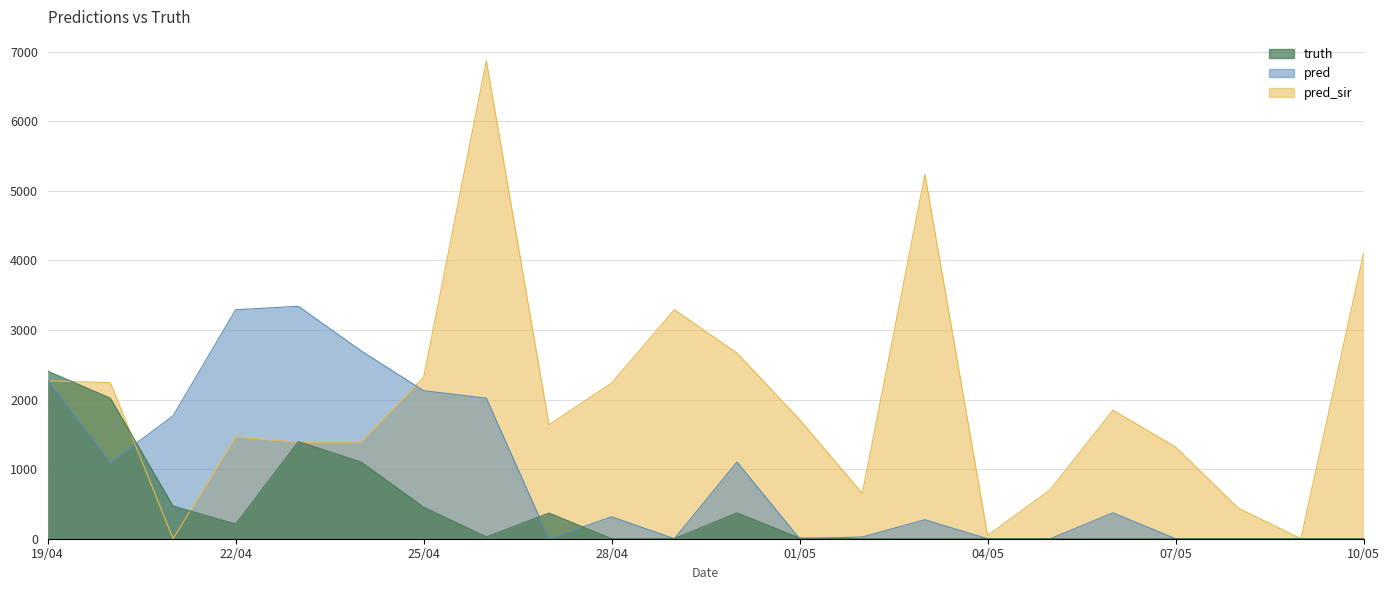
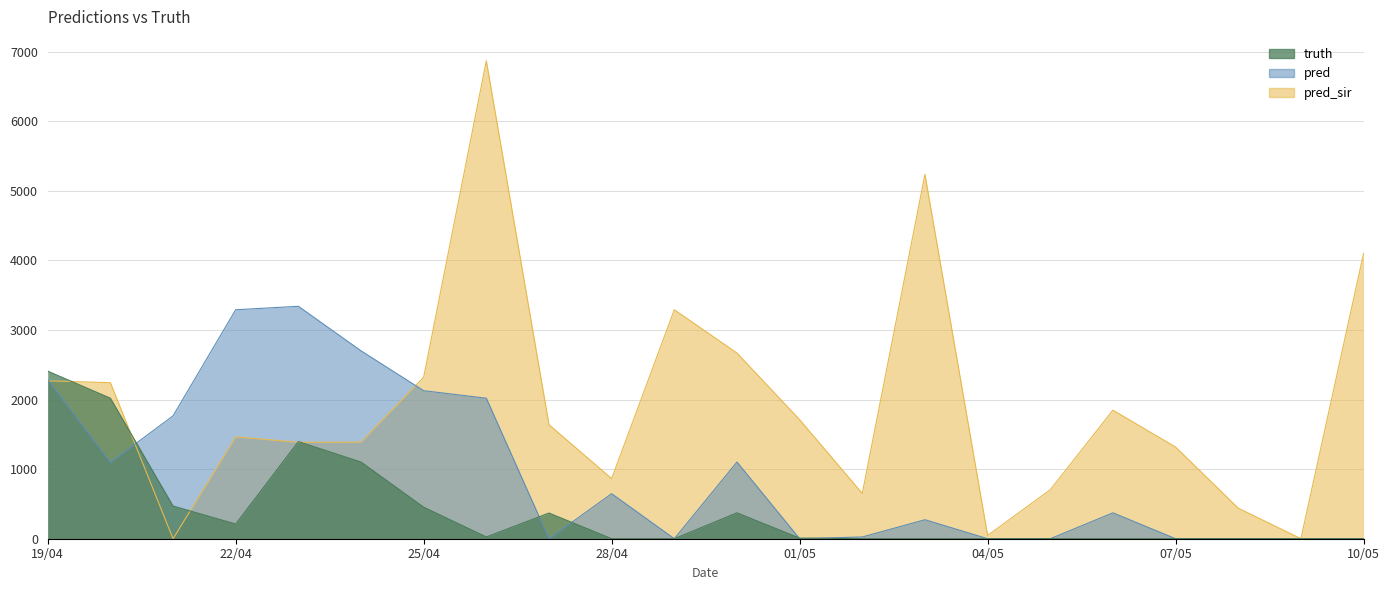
pred_sir, 28/04: 2200 -> 900
pred, 28/04: 300 -> 600
